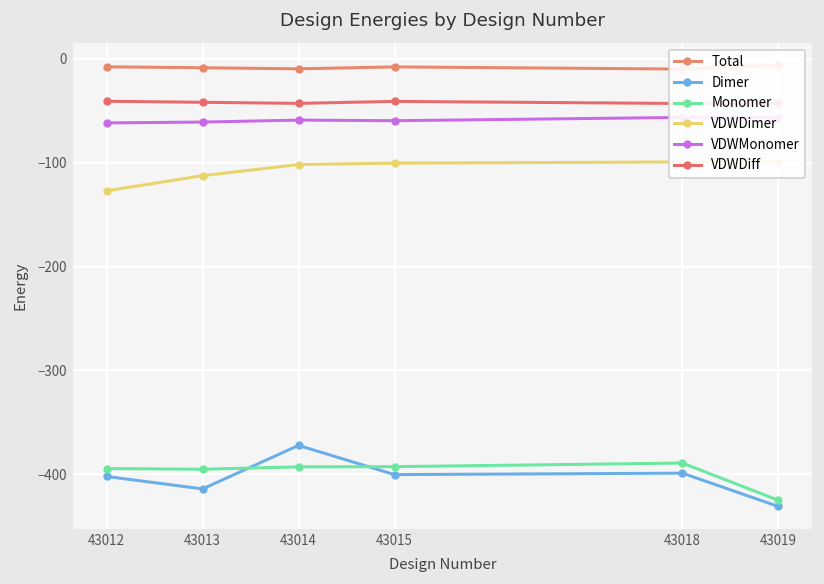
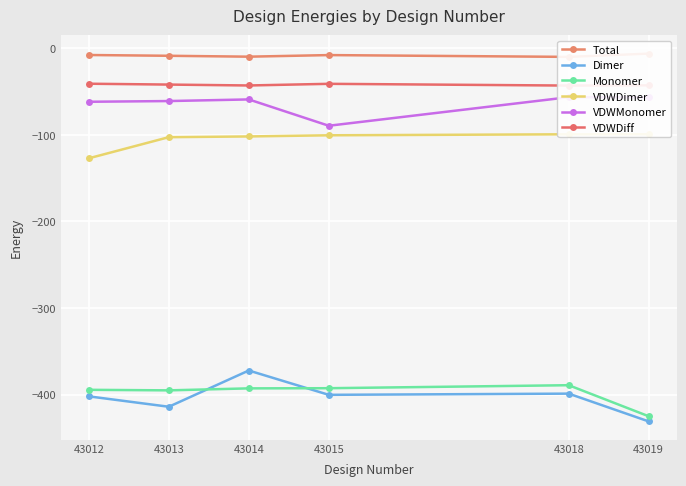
VDWDimer, 43013: -110 -> -100
VDWMonomer, 43015: -60 -> -90
